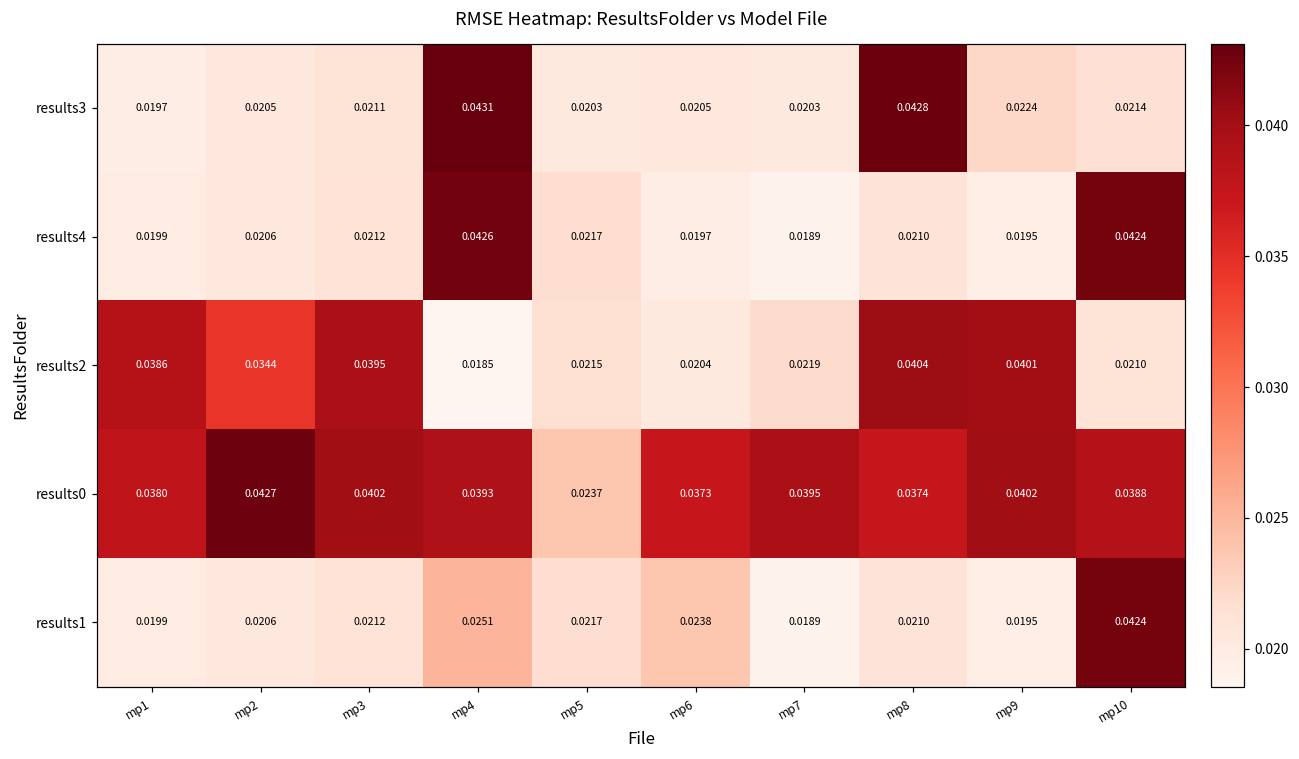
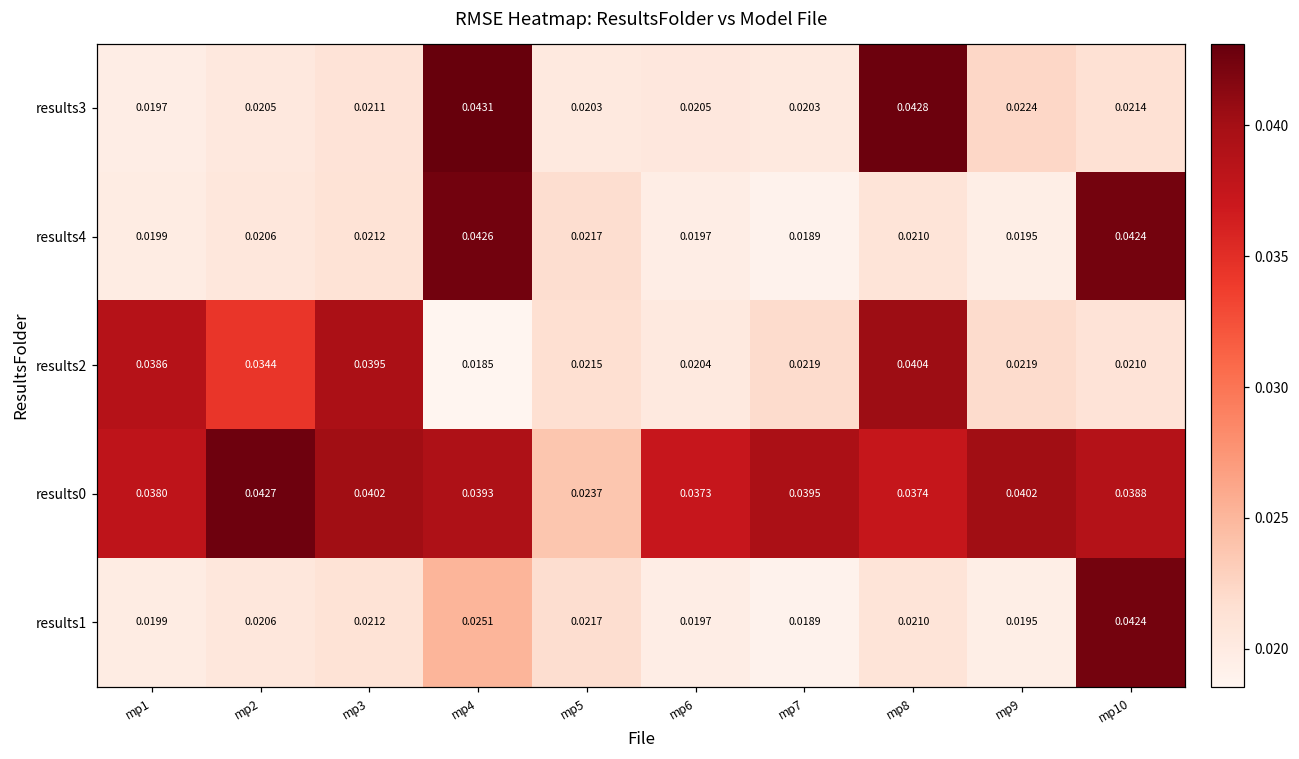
results2, mp9: 0.0401 -> 0.0219
results1, mp6: 0.0238 -> 0.0197
